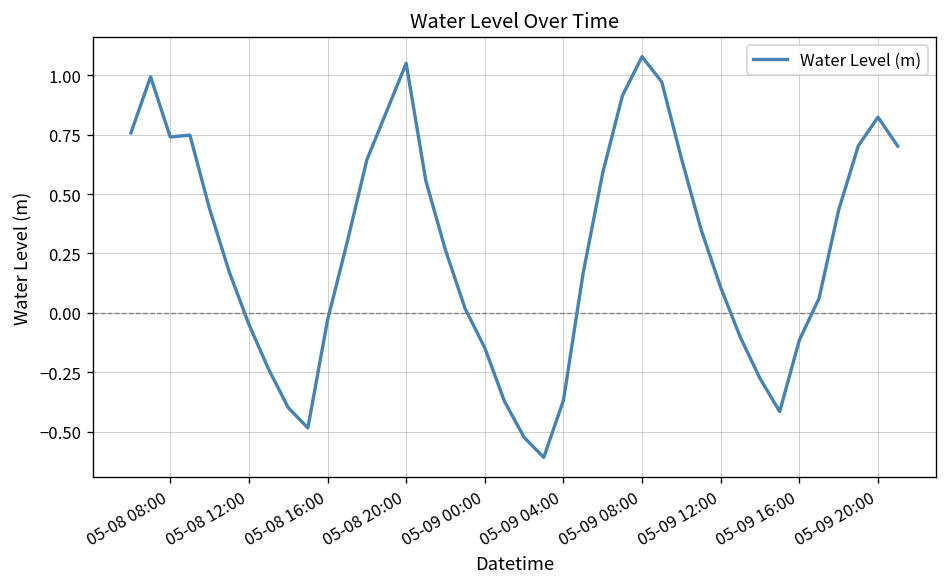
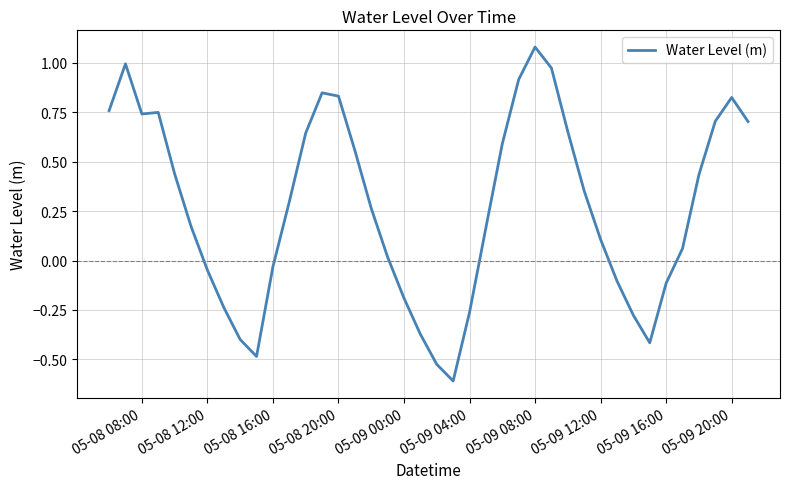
05-08 20:00: 1.05 -> 0.83
05-09 00:00: -0.15 -> -0.19
05-09 04:00: -0.37 -> -0.26
